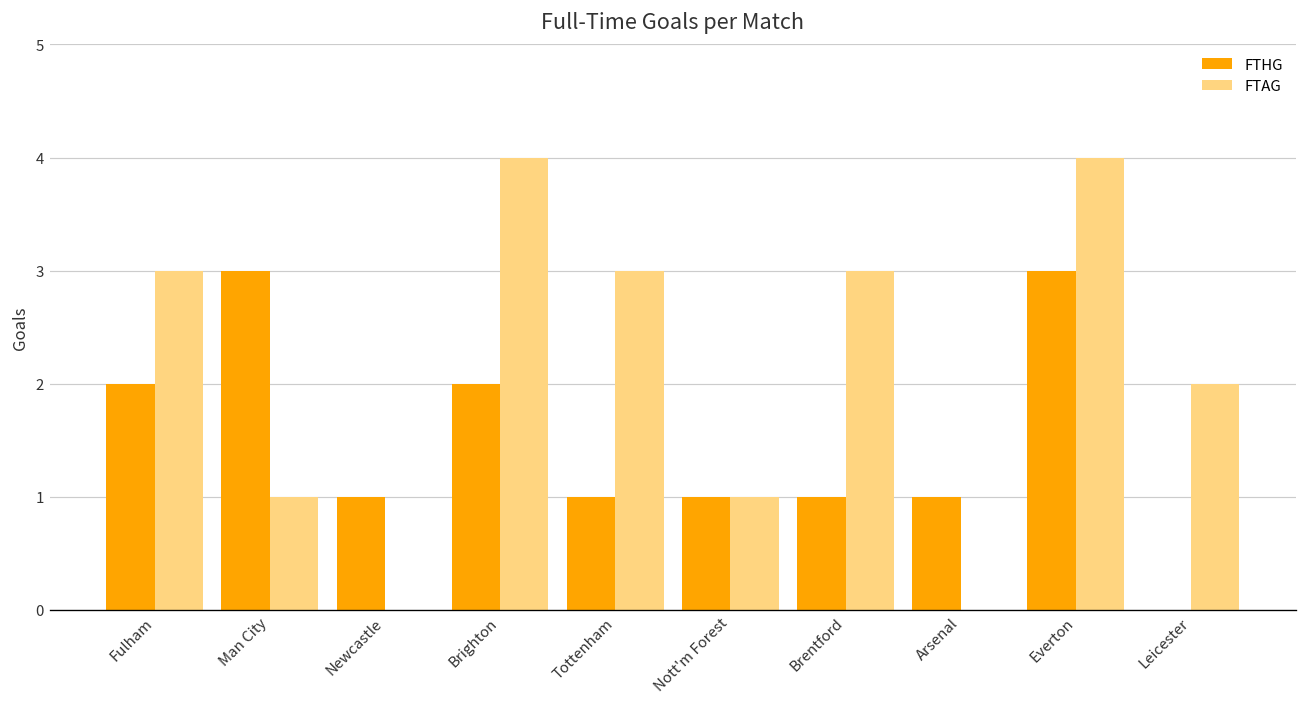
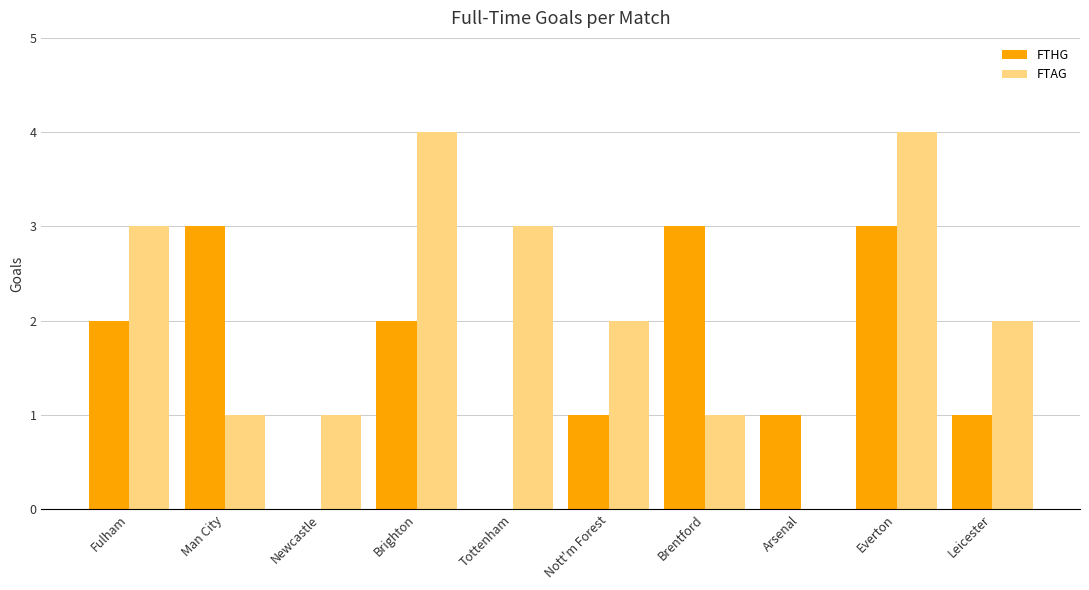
FTHG, Newcastle: 1 -> 0
FTAG, Newcastle: 0 -> 1
FTHG, Tottenham: 1 -> 0
FTAG, Nott'm Forest: 1 -> 2
FTHG, Brentford: 1 -> 3
FTAG, Brentford: 3 -> 1
FTHG, Leicester: 0 -> 1
